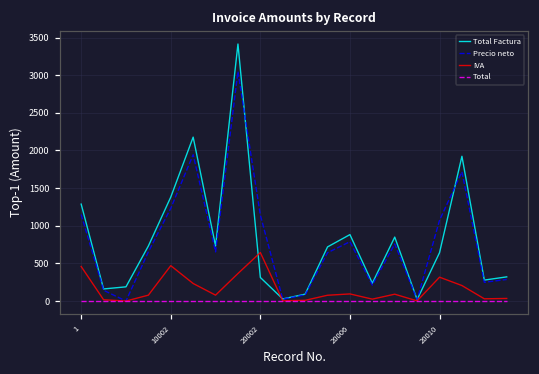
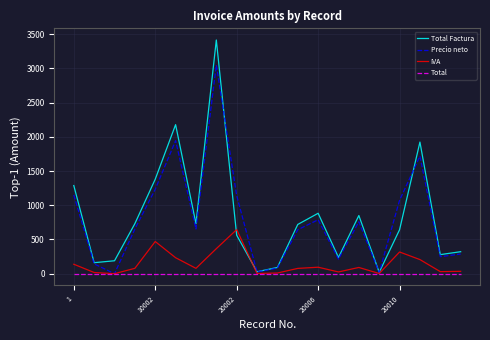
IVA, 1: 500 -> 100
Total Factura, 20002: 300 -> 600
